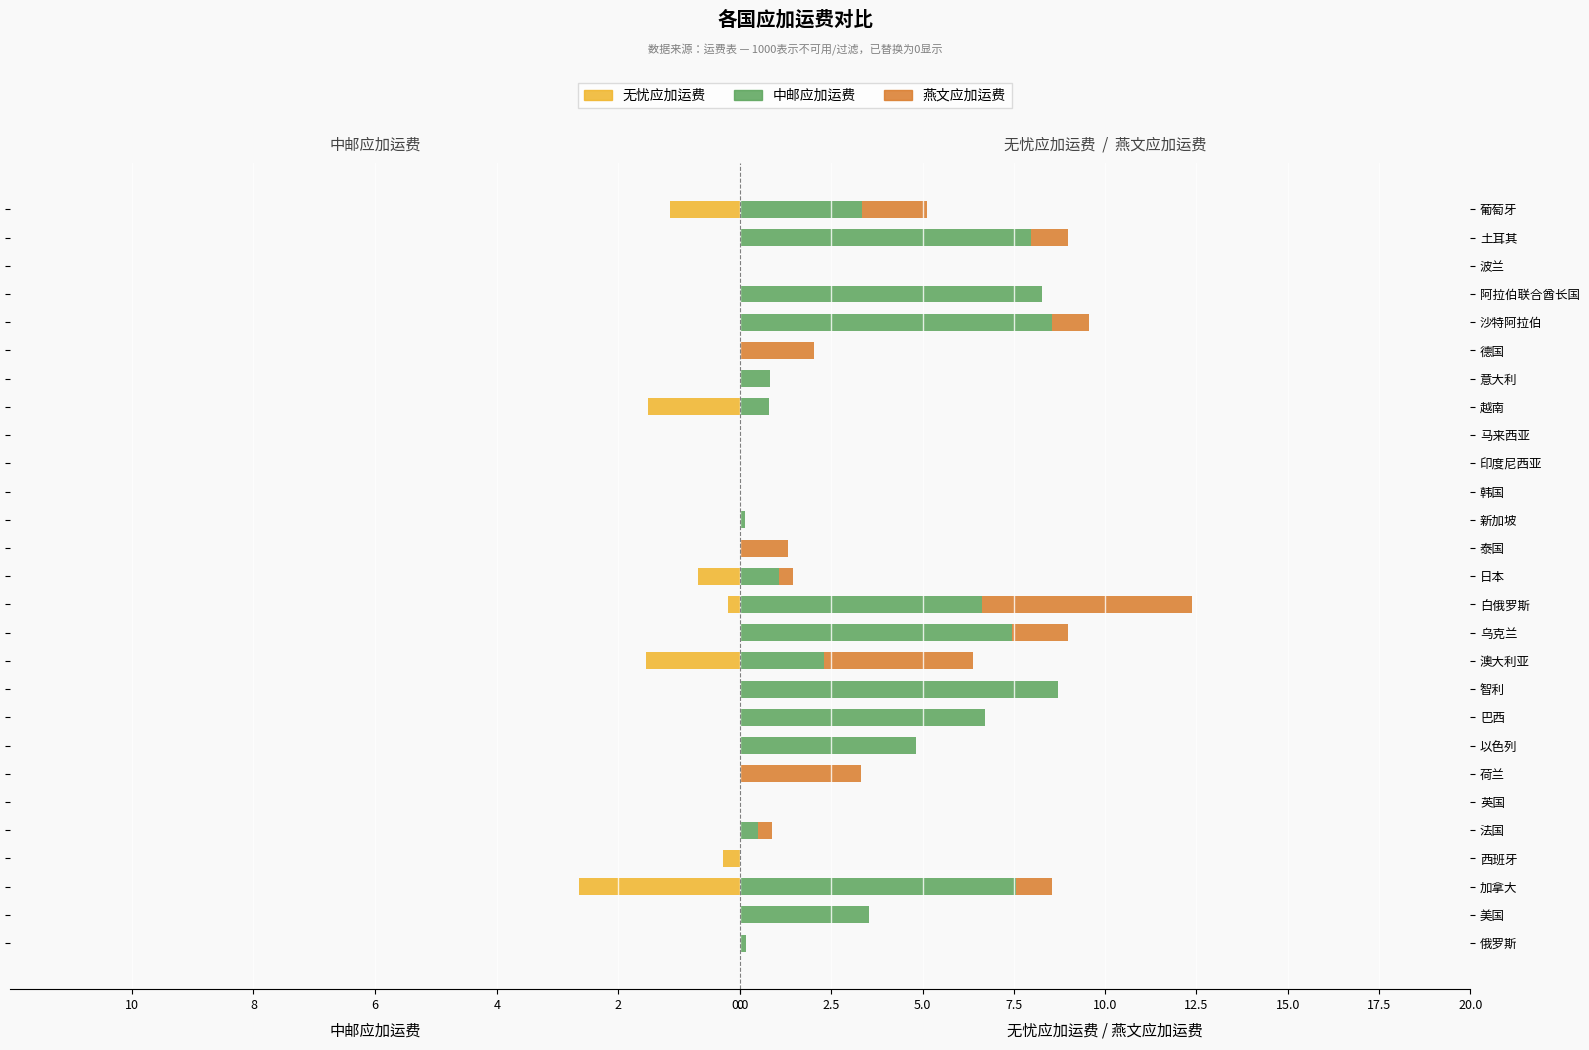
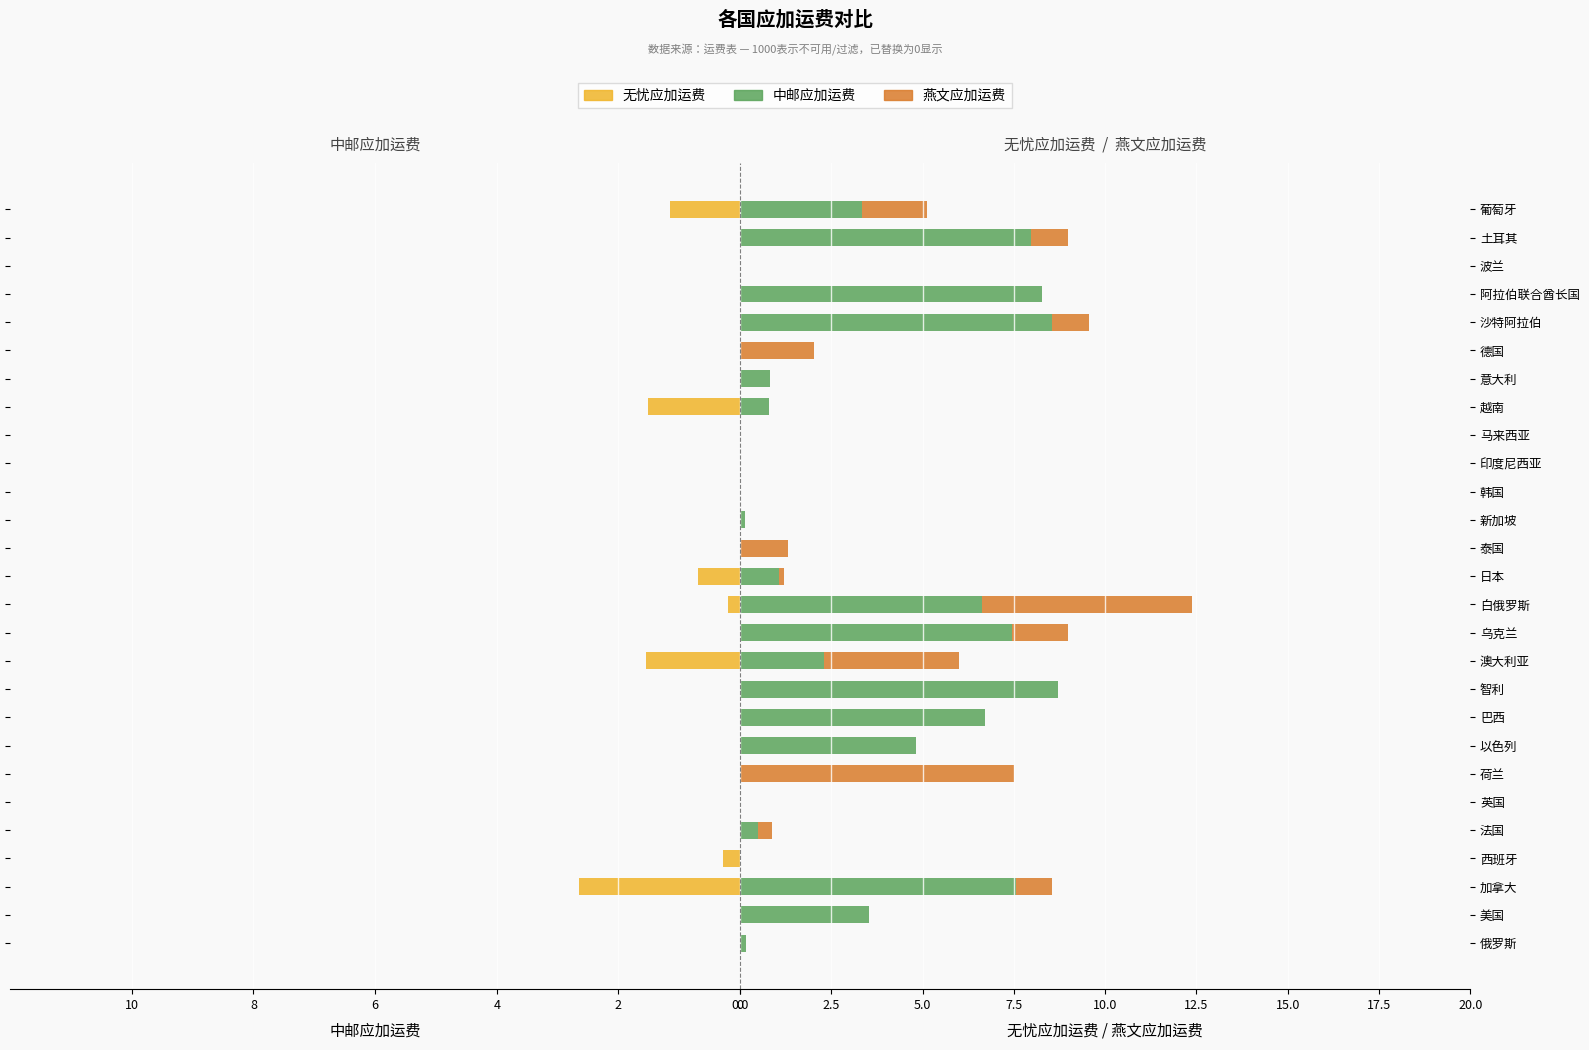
无忧应加运费 / 燕文应加运费, 燕文应加运费, 日本: 0.4 -> 0.1
无忧应加运费 / 燕文应加运费, 燕文应加运费, 澳大利亚: 4.1 -> 3.7
无忧应加运费 / 燕文应加运费, 燕文应加运费, 荷兰: 3.3 -> 7.5
